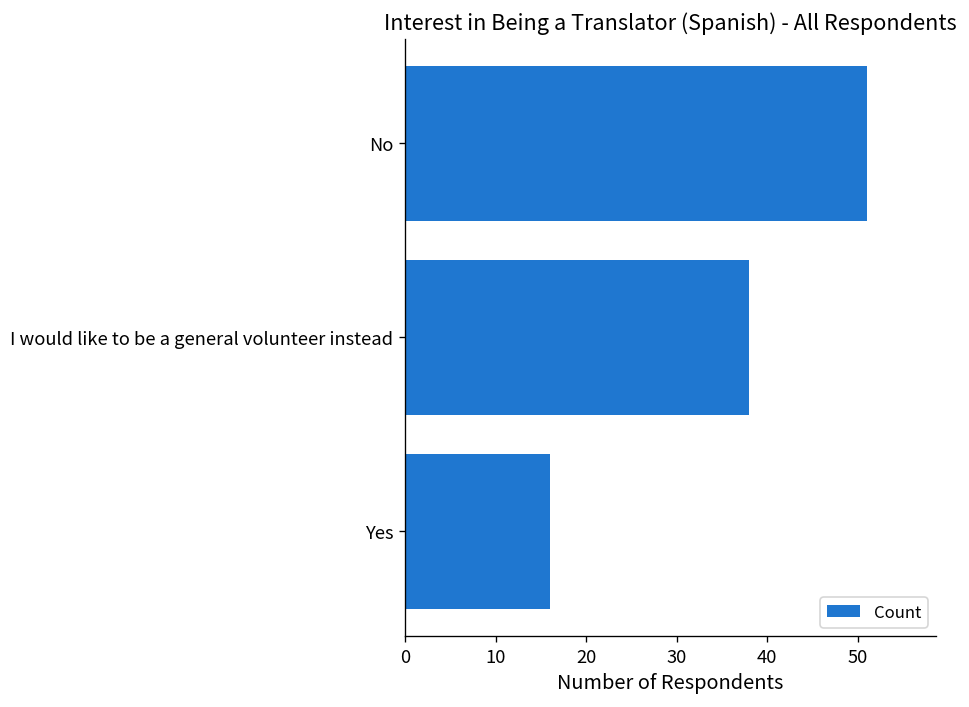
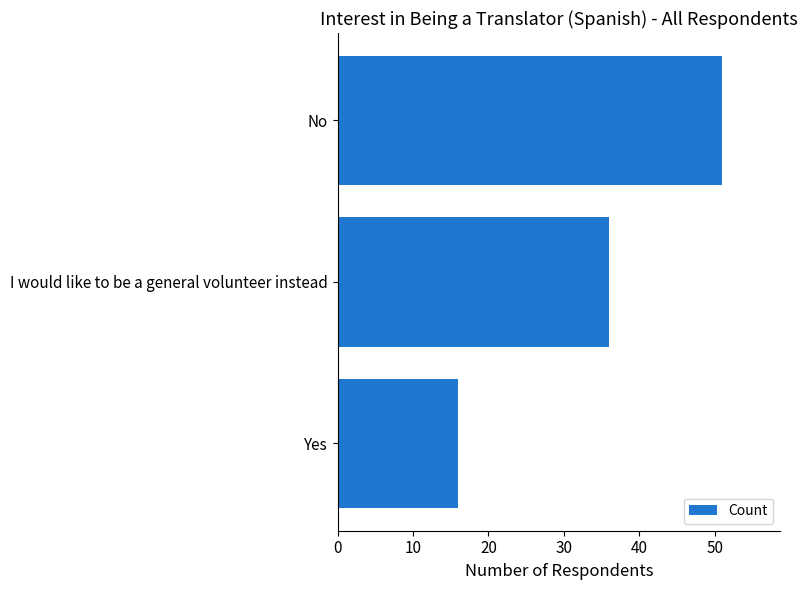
I would like to be a general volunteer instead: 38 -> 36
